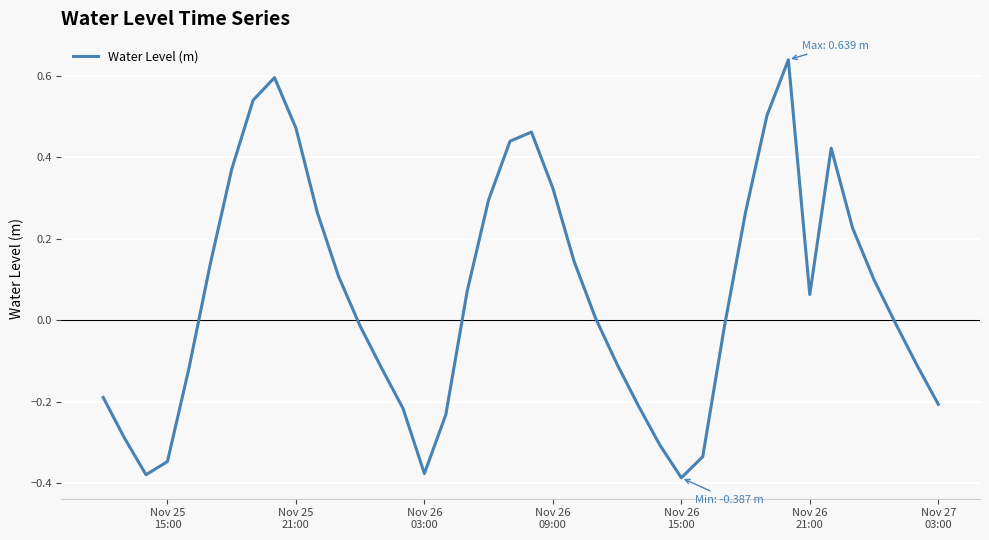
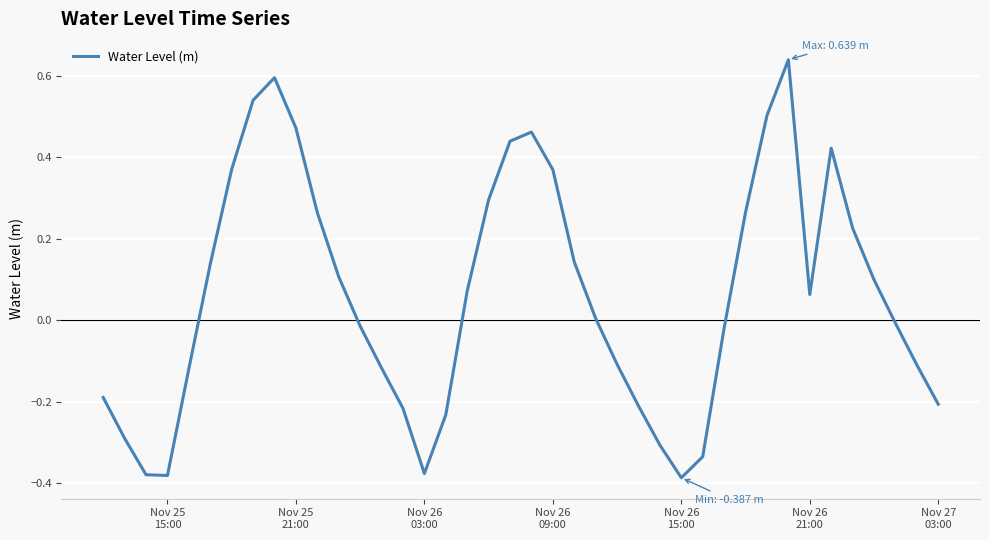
Nov 25 15:00: -0.35 -> -0.38
Nov 26 09:00: 0.32 -> 0.37
